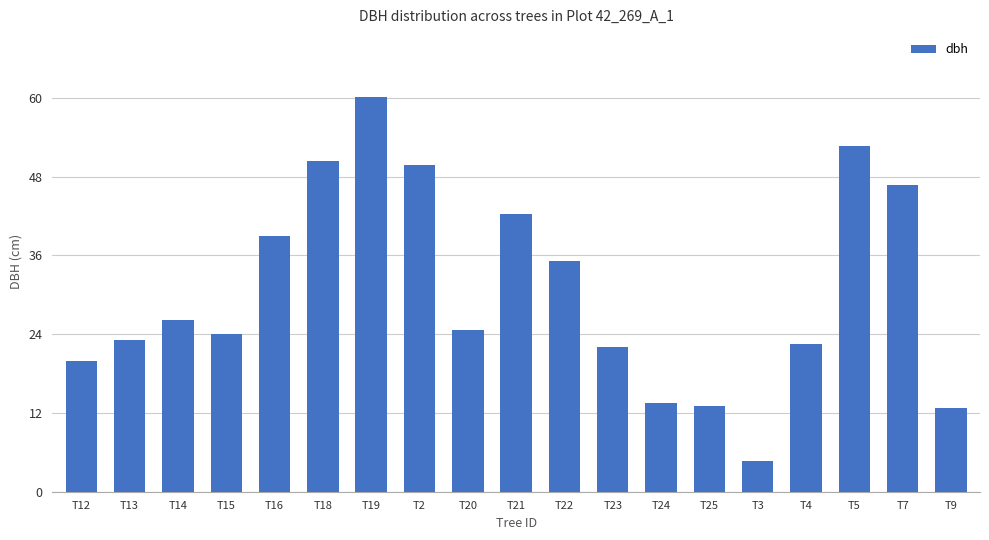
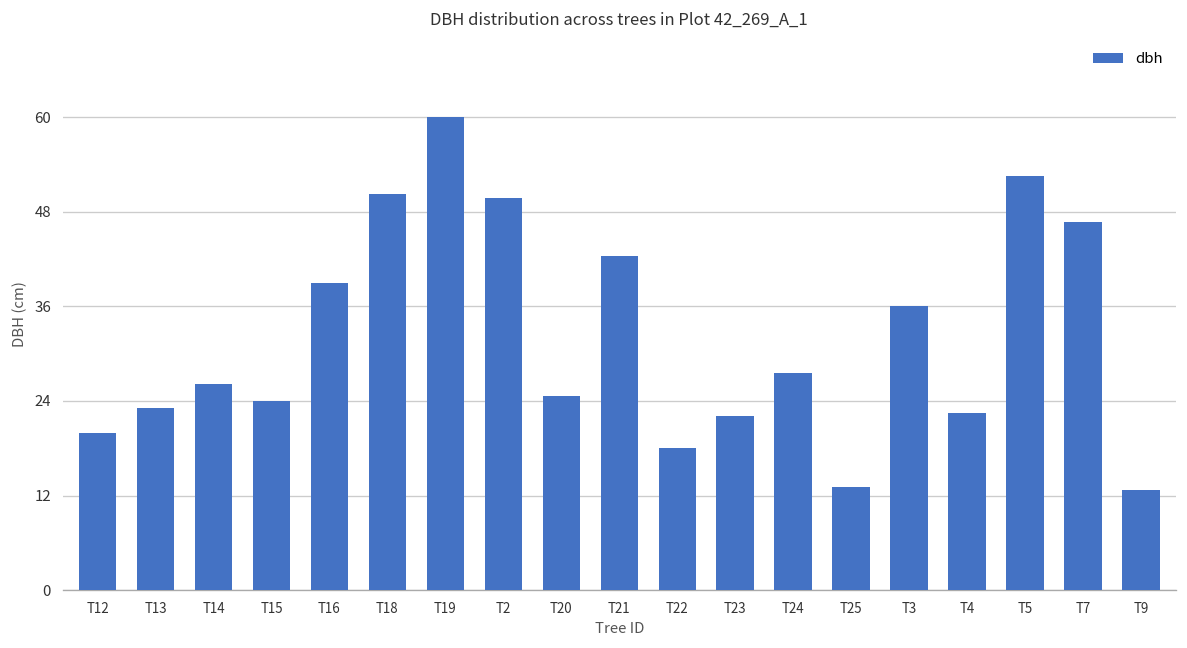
T22: 35 -> 18
T24: 13 -> 28
T3: 5 -> 36
